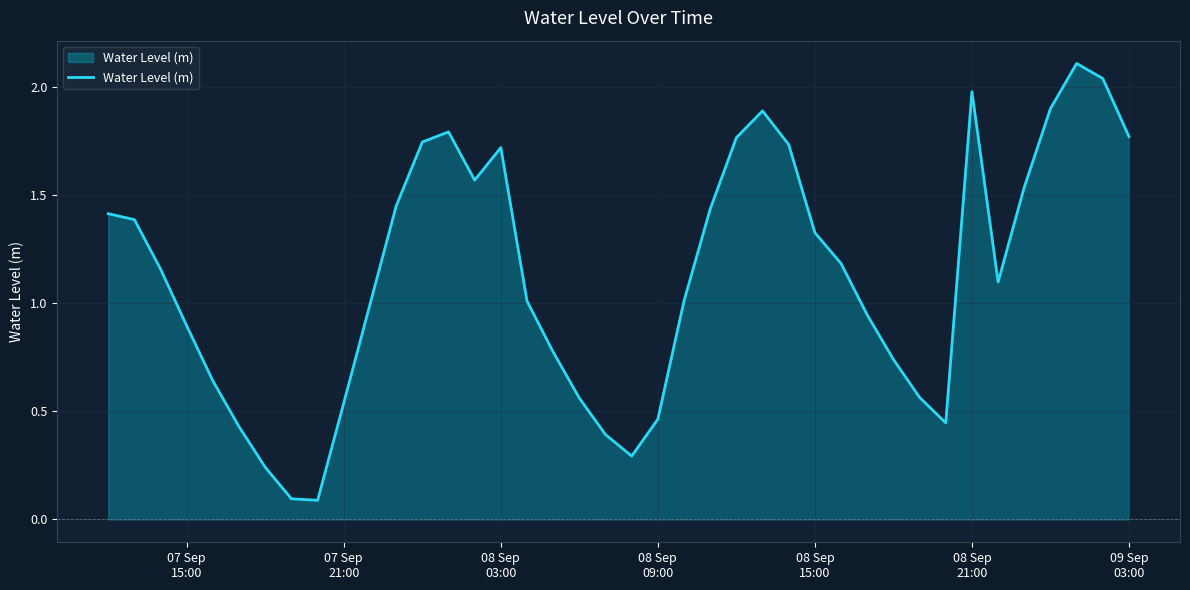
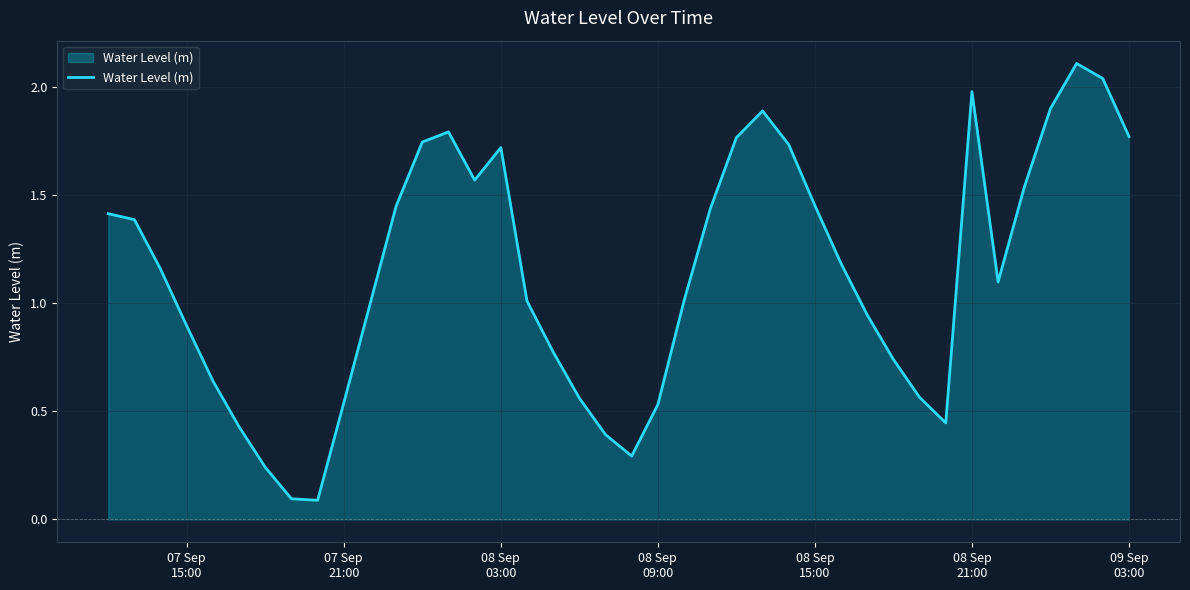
08 Sep 09:00: 0.46 -> 0.53
08 Sep 15:00: 1.33 -> 1.45
